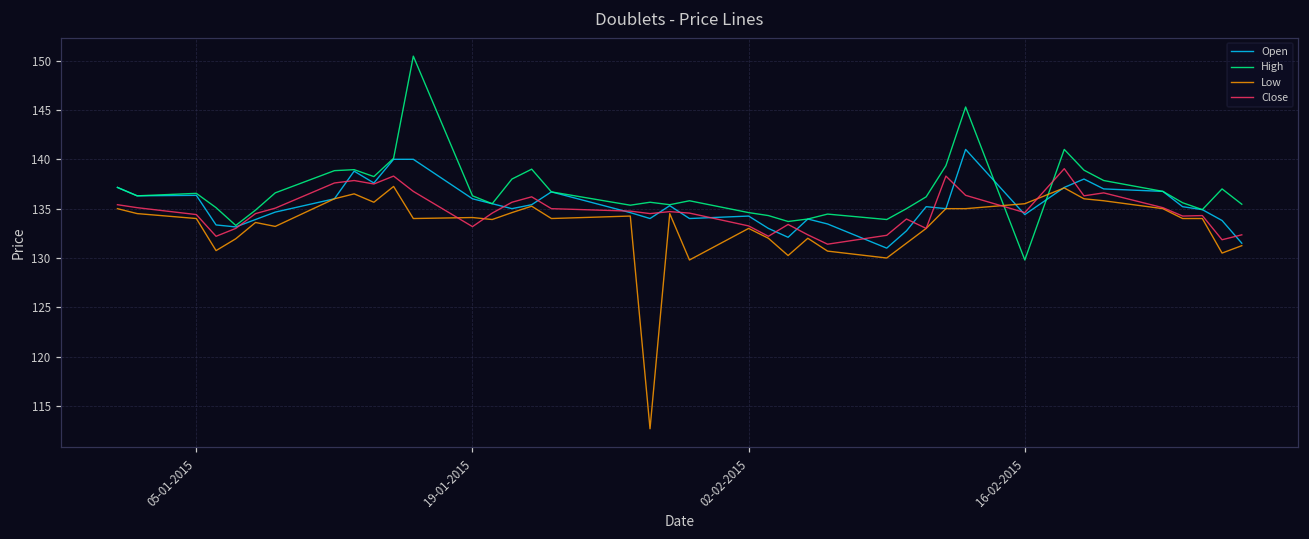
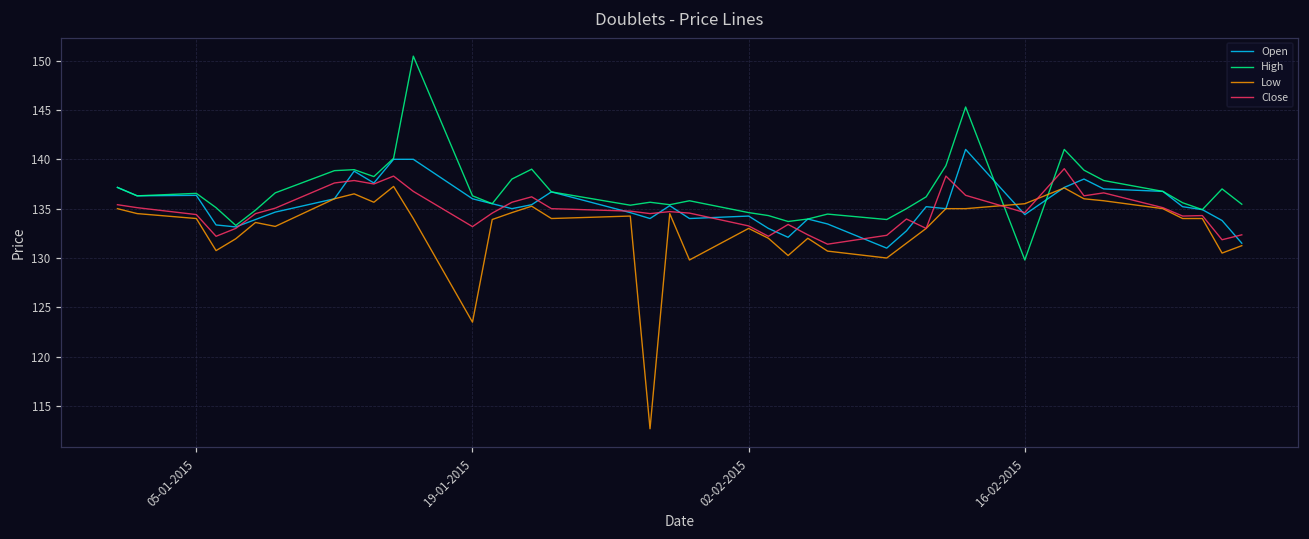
Low, 19-01-2015: 134 -> 124
